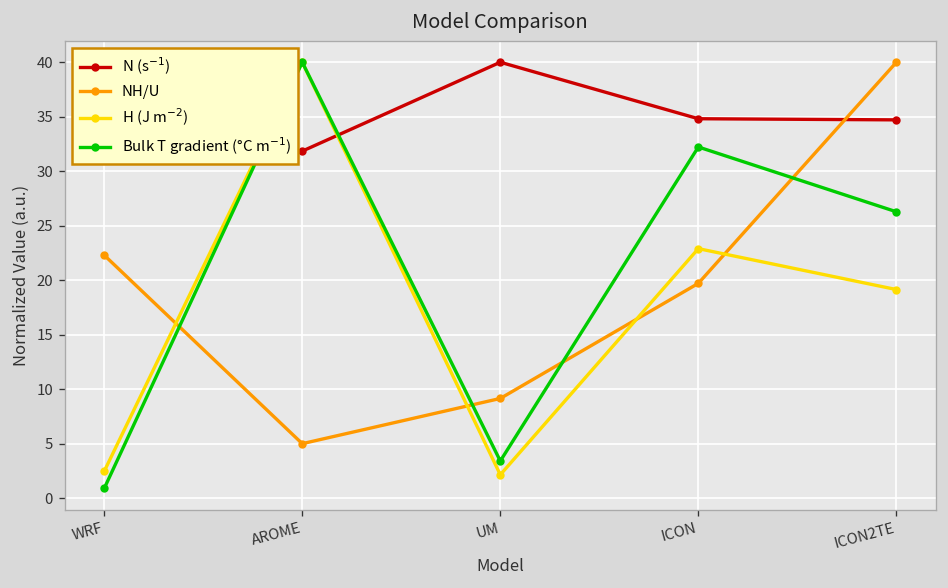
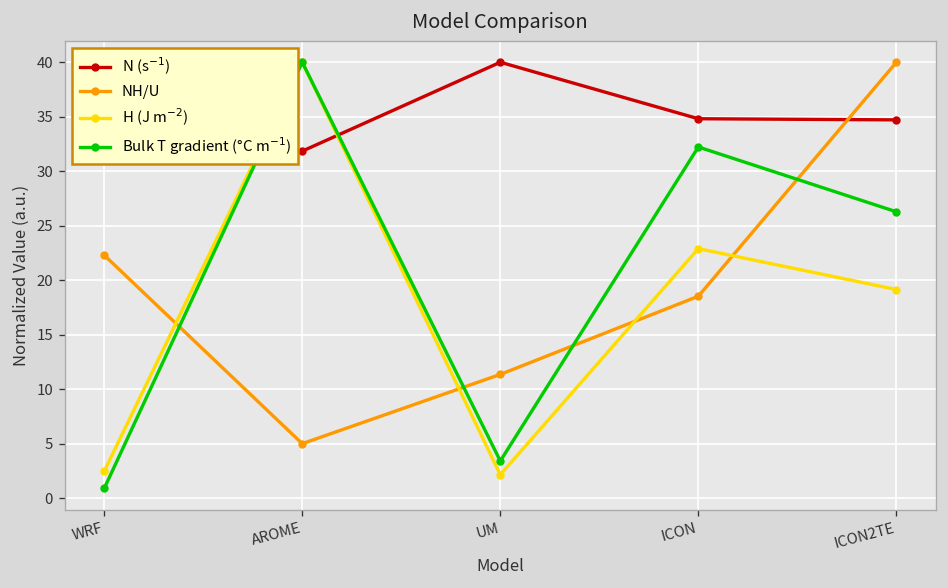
NH/U, UM: 9 -> 11
NH/U, ICON: 20 -> 19
